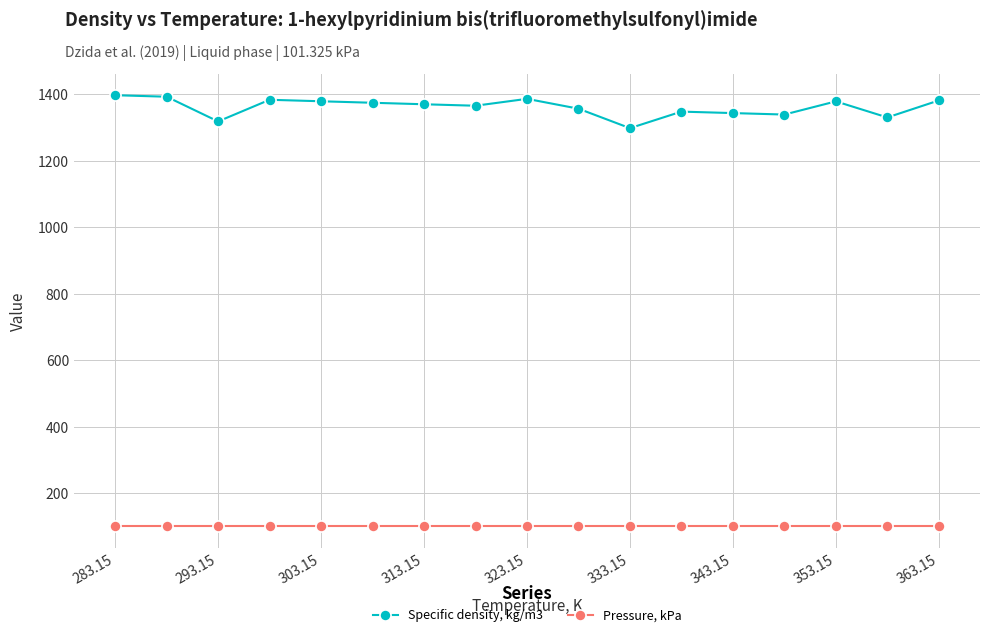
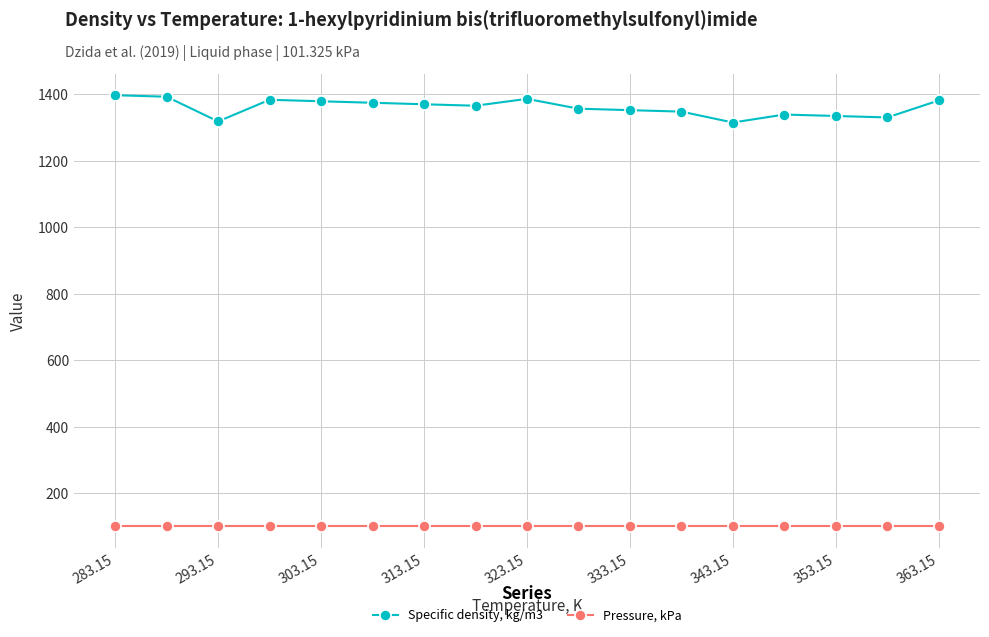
Specific density, kg/m3, 333.15: 1300 -> 1350
Specific density, kg/m3, 343.15: 1340 -> 1310
Specific density, kg/m3, 353.15: 1380 -> 1330
